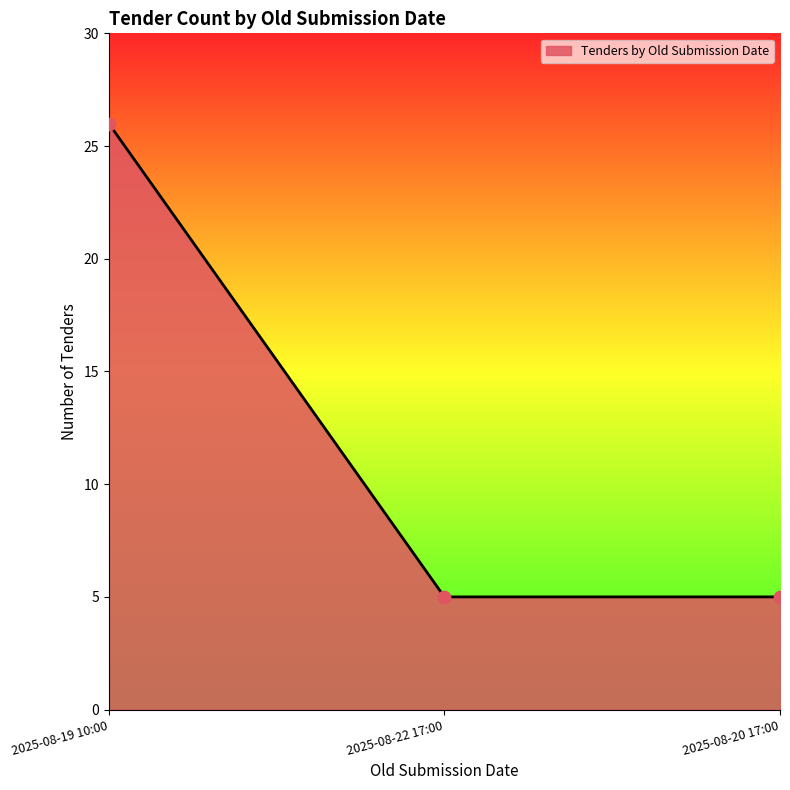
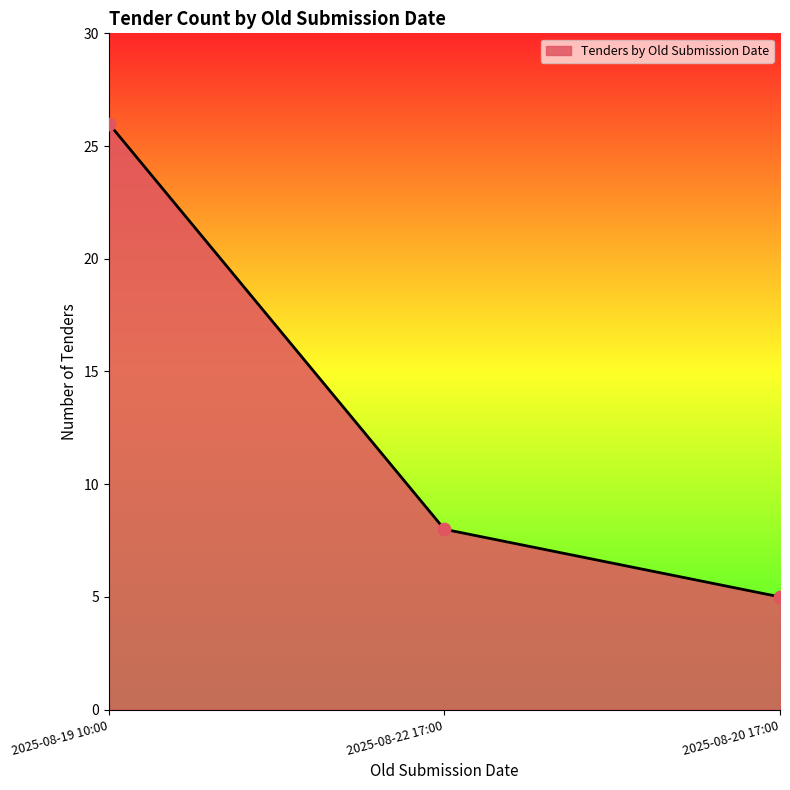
2025-08-22 17:00: 5 -> 8
